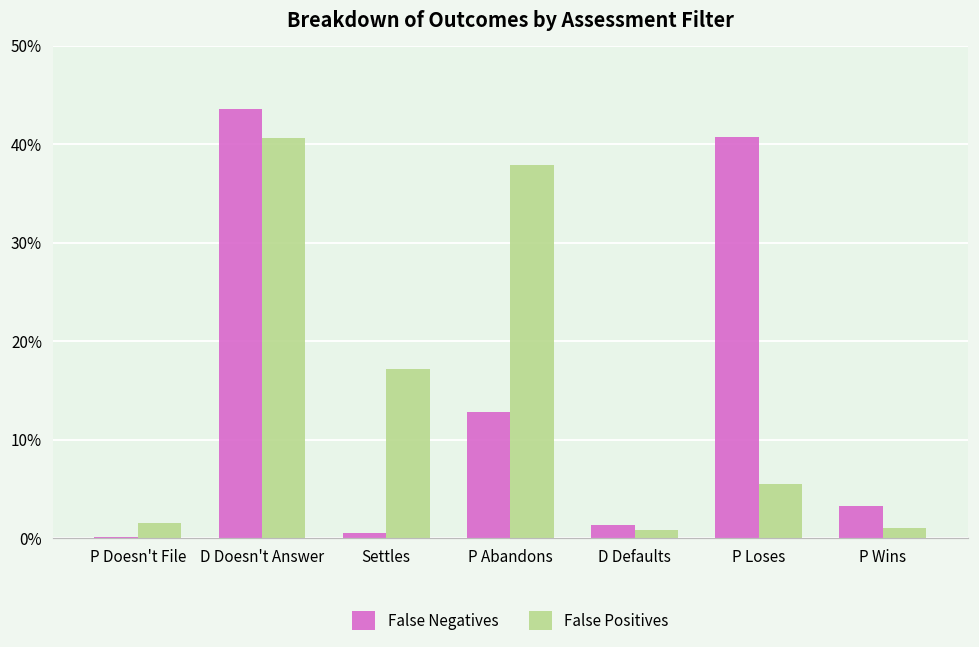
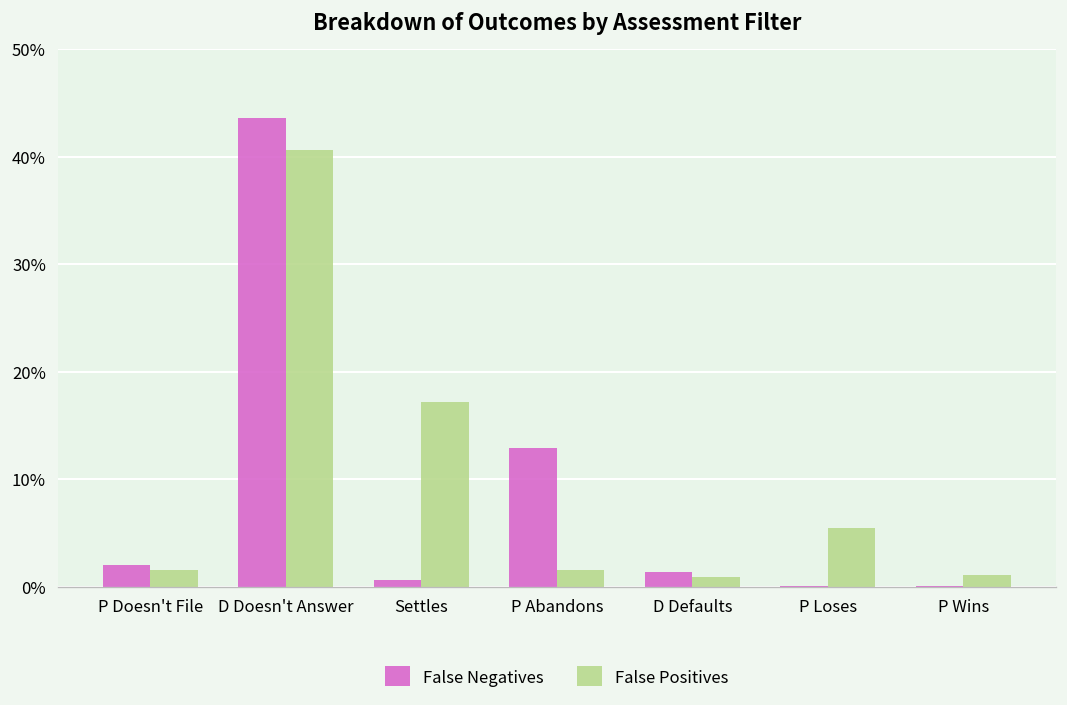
False Negatives, P Doesn't File: 0% -> 2%
False Positives, P Abandons: 38% -> 2%
False Negatives, P Loses: 41% -> 0%
False Negatives, P Wins: 3% -> 0%
